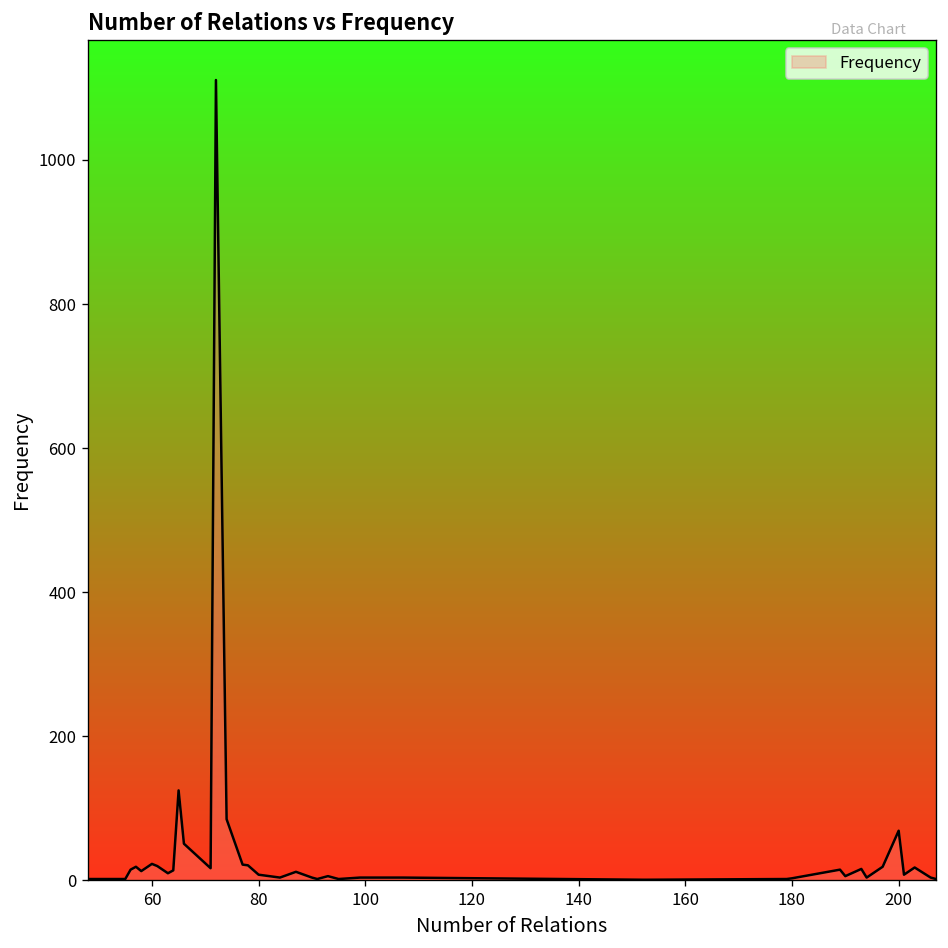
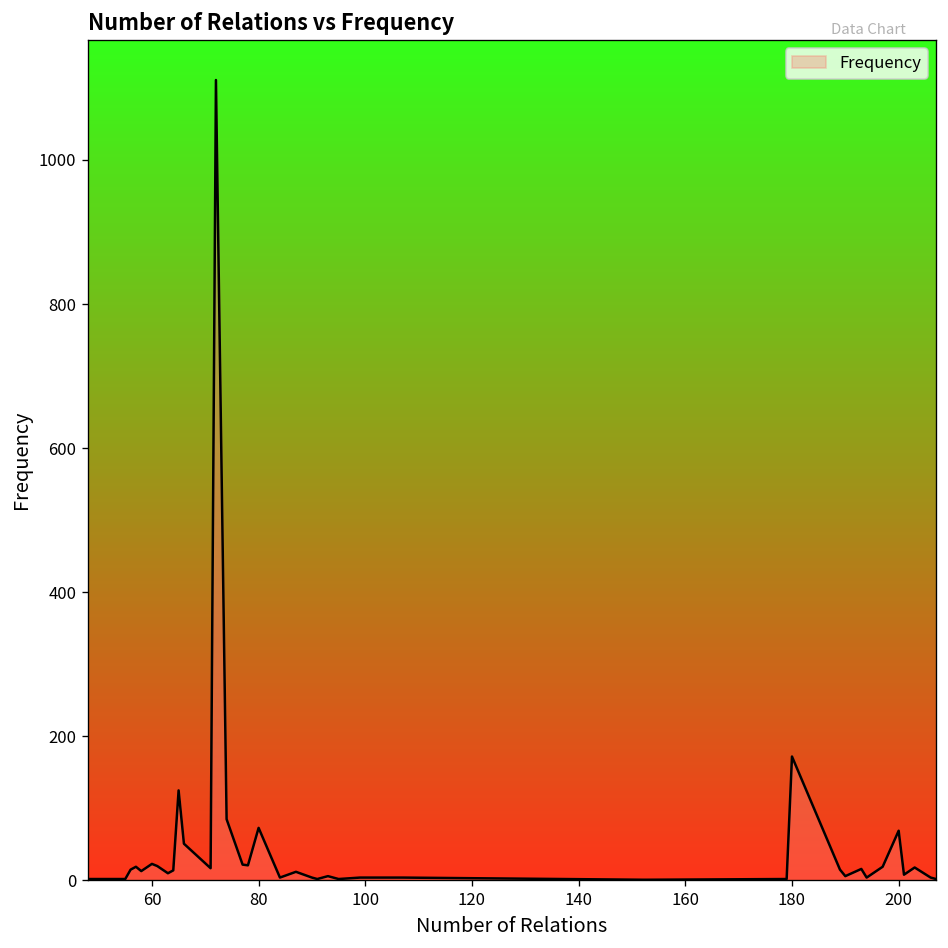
80: 10 -> 70
180: 0 -> 170
